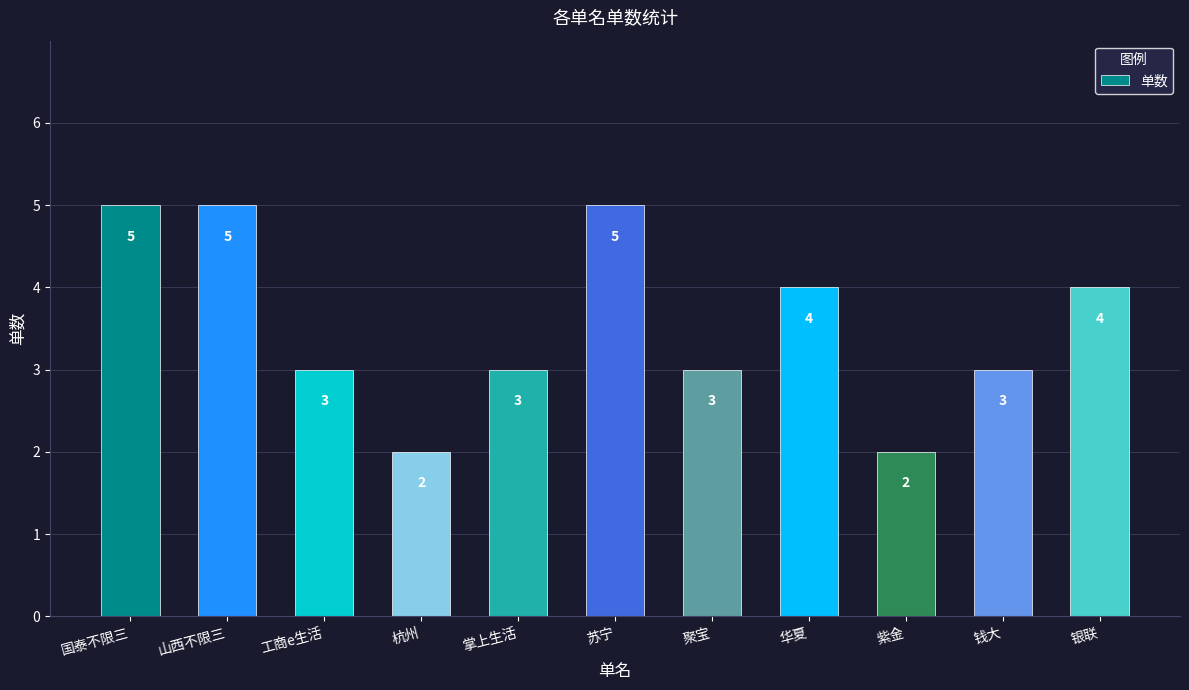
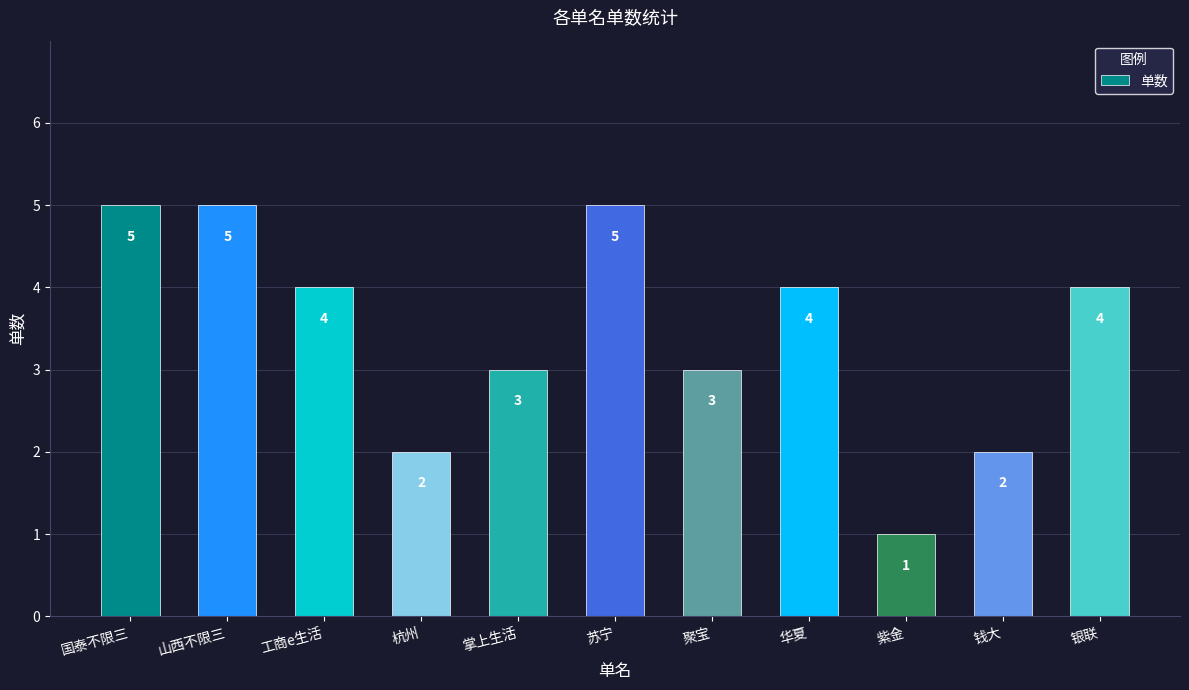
工商e生活: 3 -> 4
紫金: 2 -> 1
钱大: 3 -> 2
